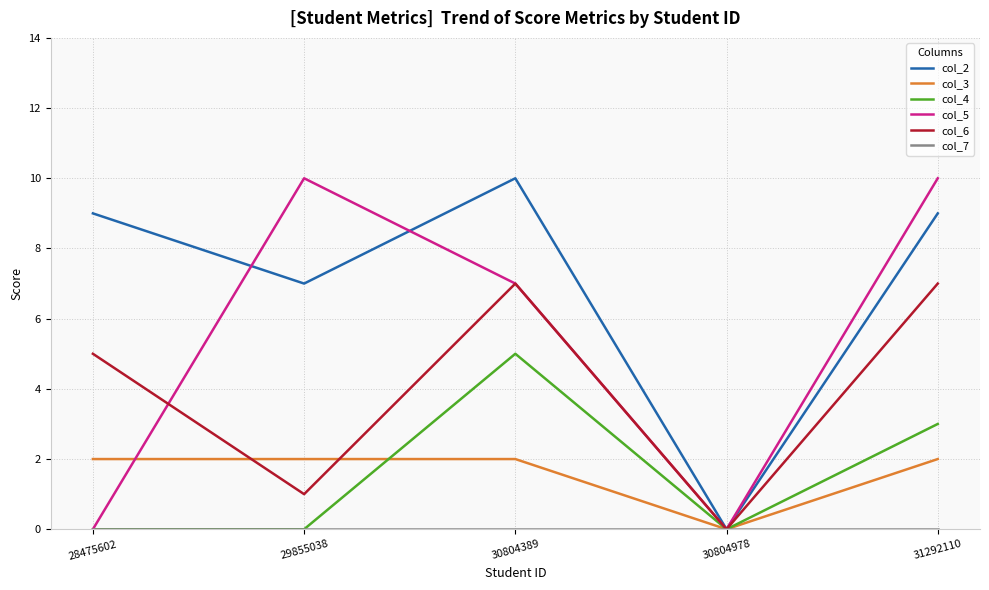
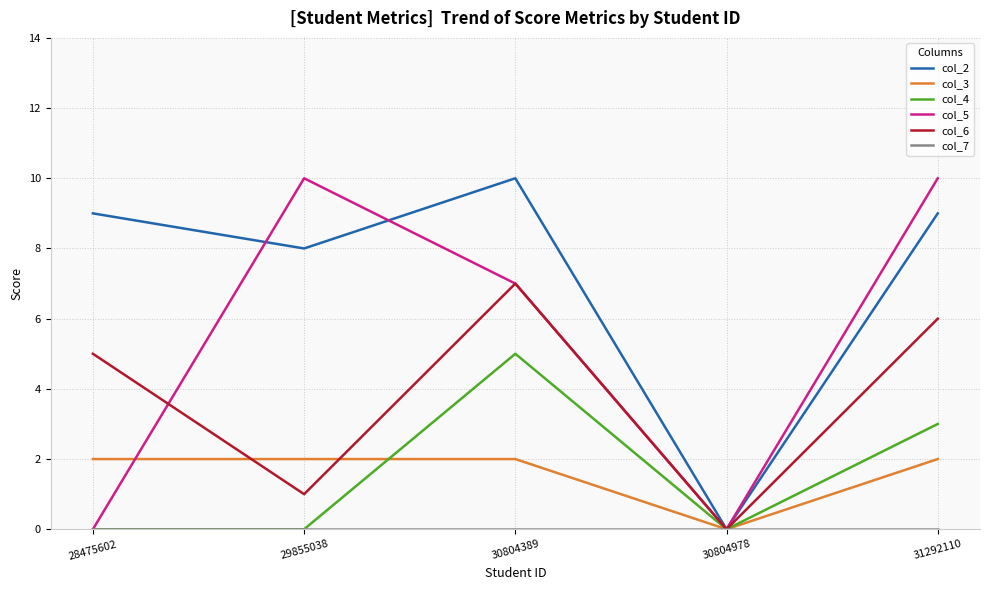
col_2, 29855038: 7 -> 8
col_6, 31292110: 7 -> 6
